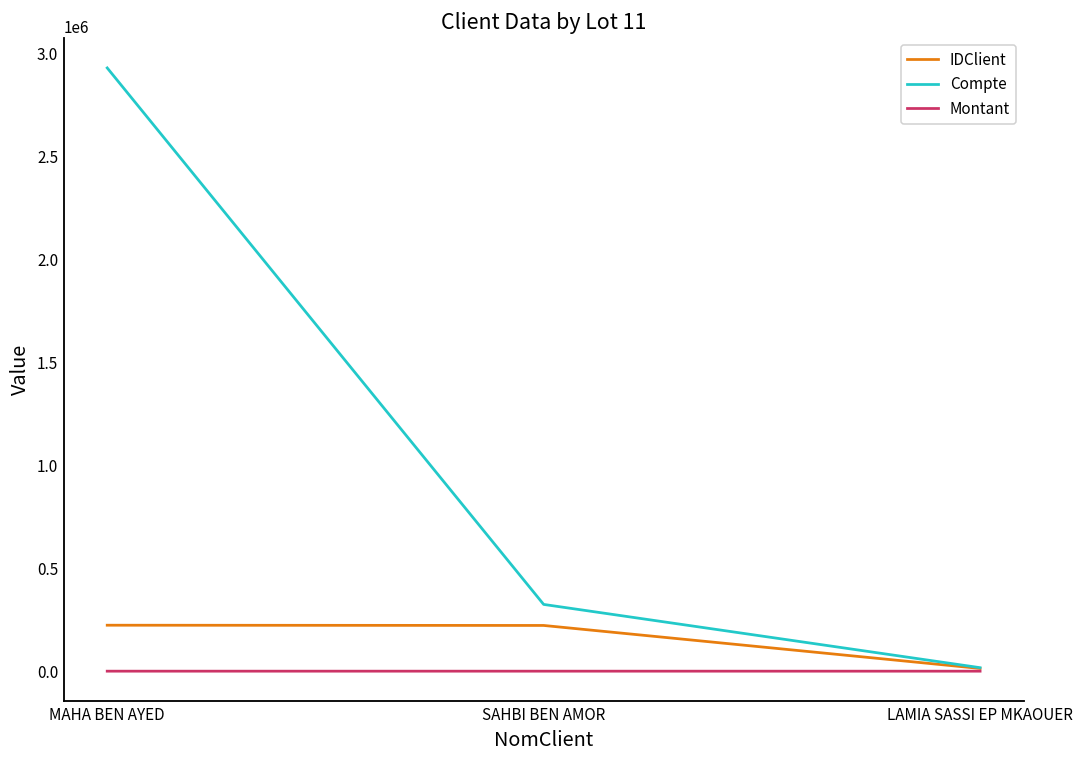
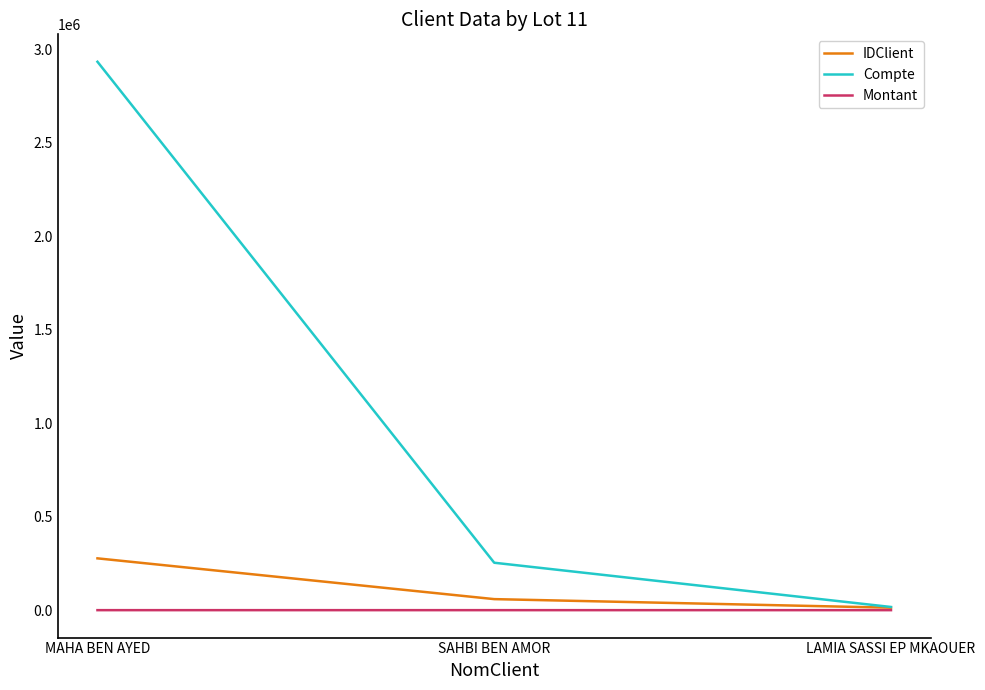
IDClient, MAHA BEN AYED: 220000 -> 280000
IDClient, SAHBI BEN AMOR: 220000 -> 60000
Compte, SAHBI BEN AMOR: 320000 -> 250000
